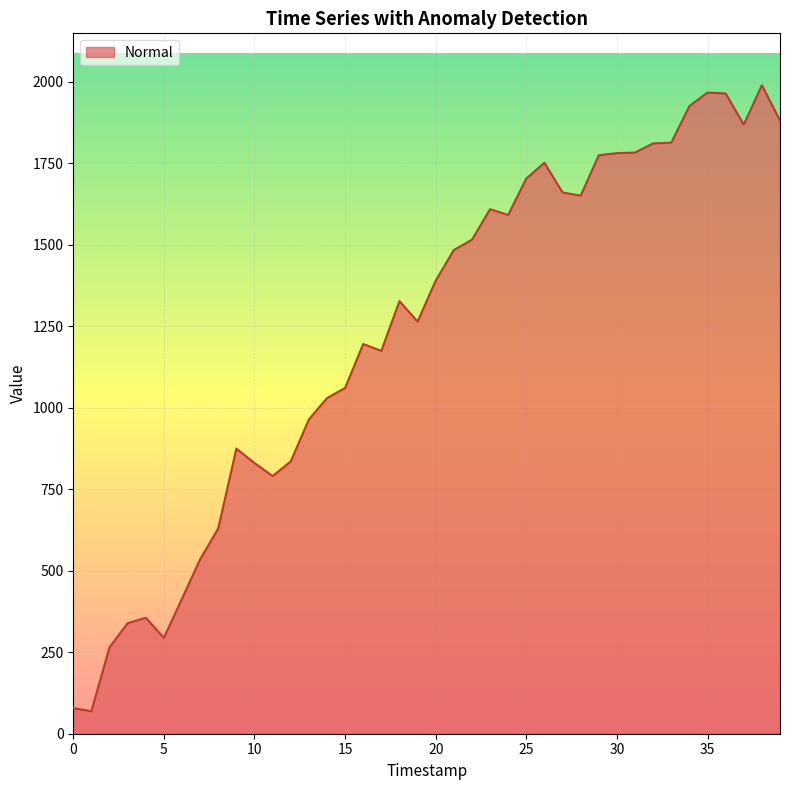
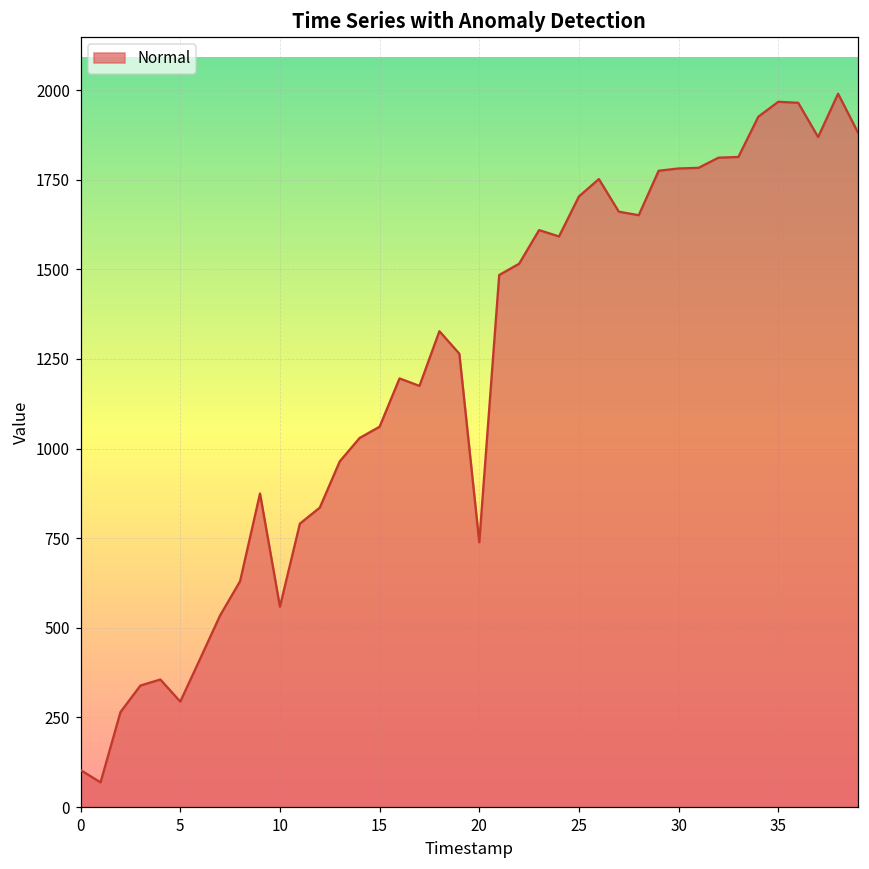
0: 80 -> 100
10: 830 -> 560
20: 1390 -> 740
